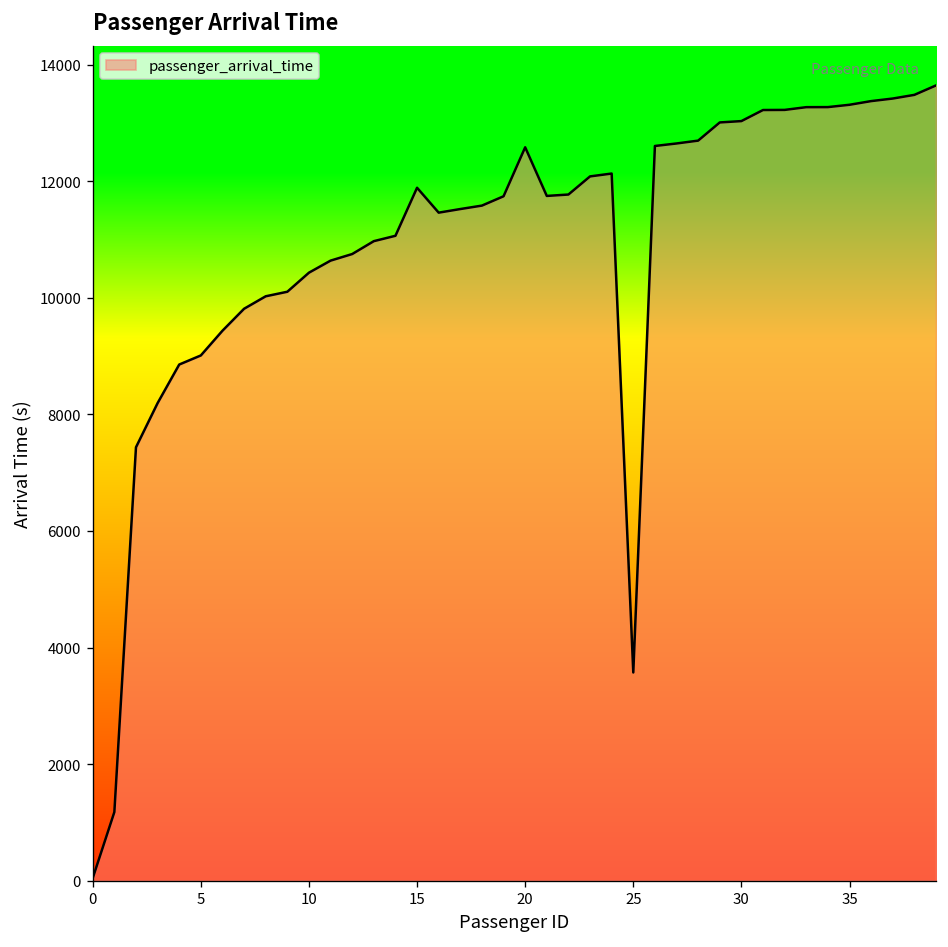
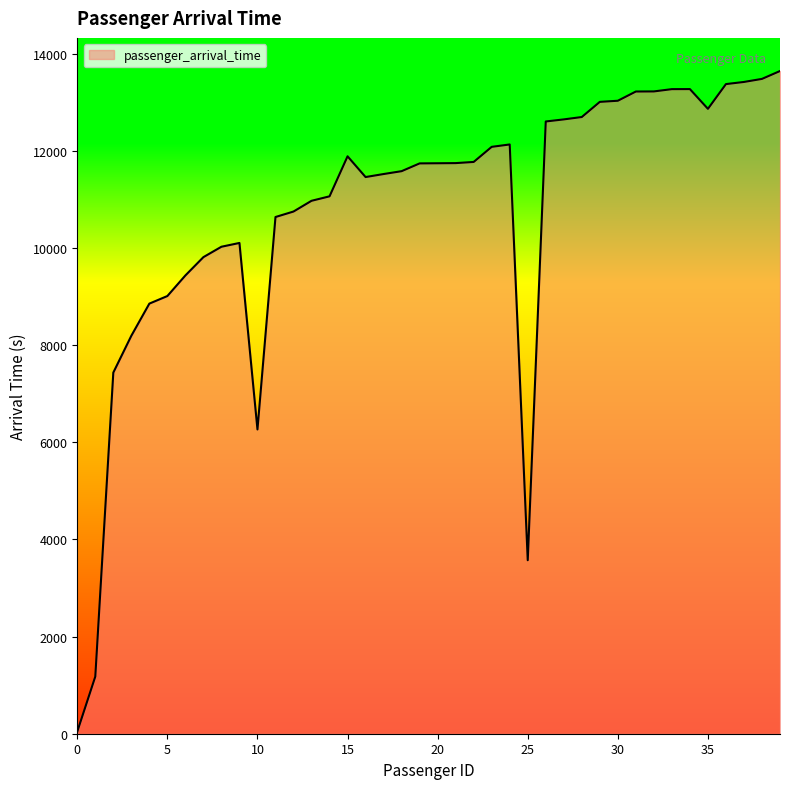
10: 10400 -> 6300
20: 12600 -> 11700
35: 13300 -> 12900
